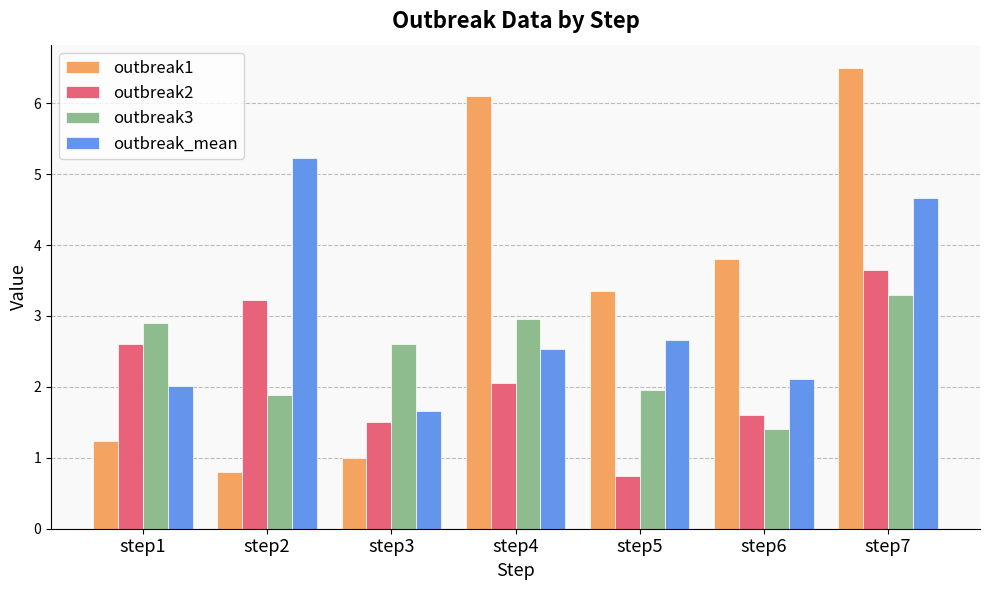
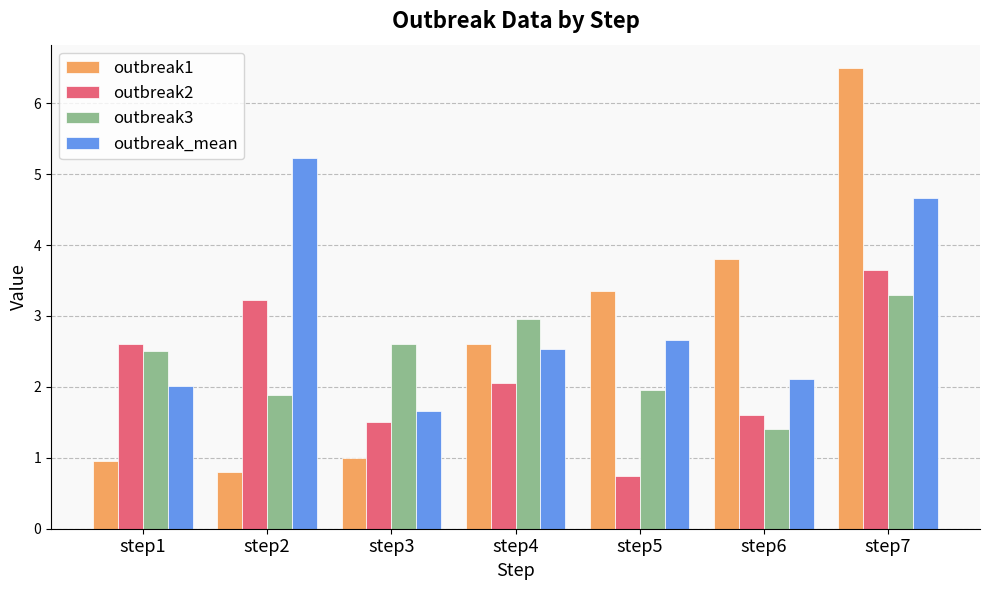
outbreak1, step1: 1.2 -> 1.0
outbreak3, step1: 2.9 -> 2.5
outbreak1, step4: 6.1 -> 2.6
